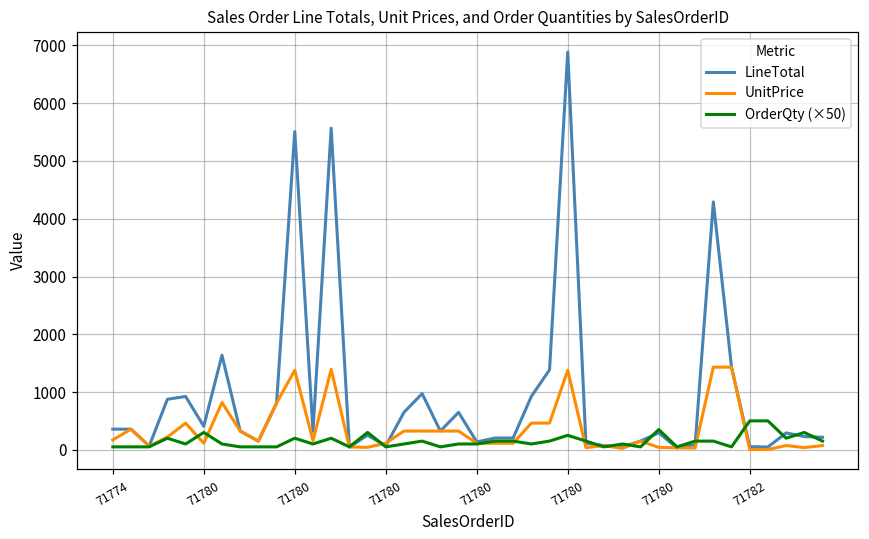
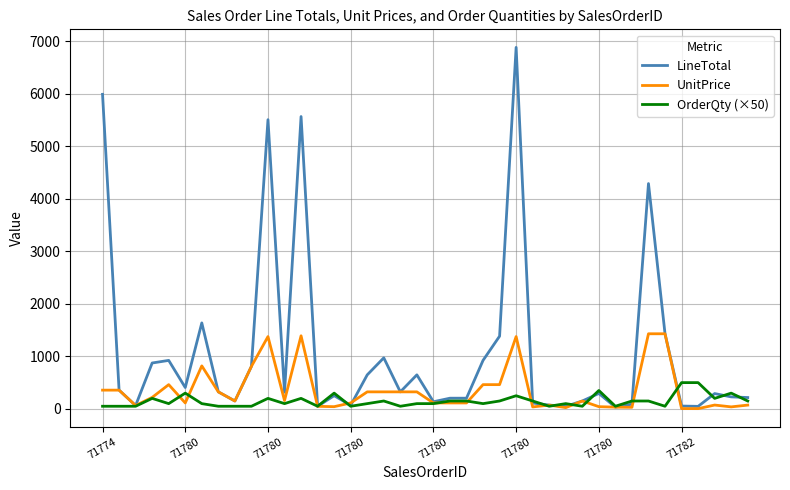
LineTotal, 71774: 400 -> 6000
UnitPrice, 71774: 200 -> 400
